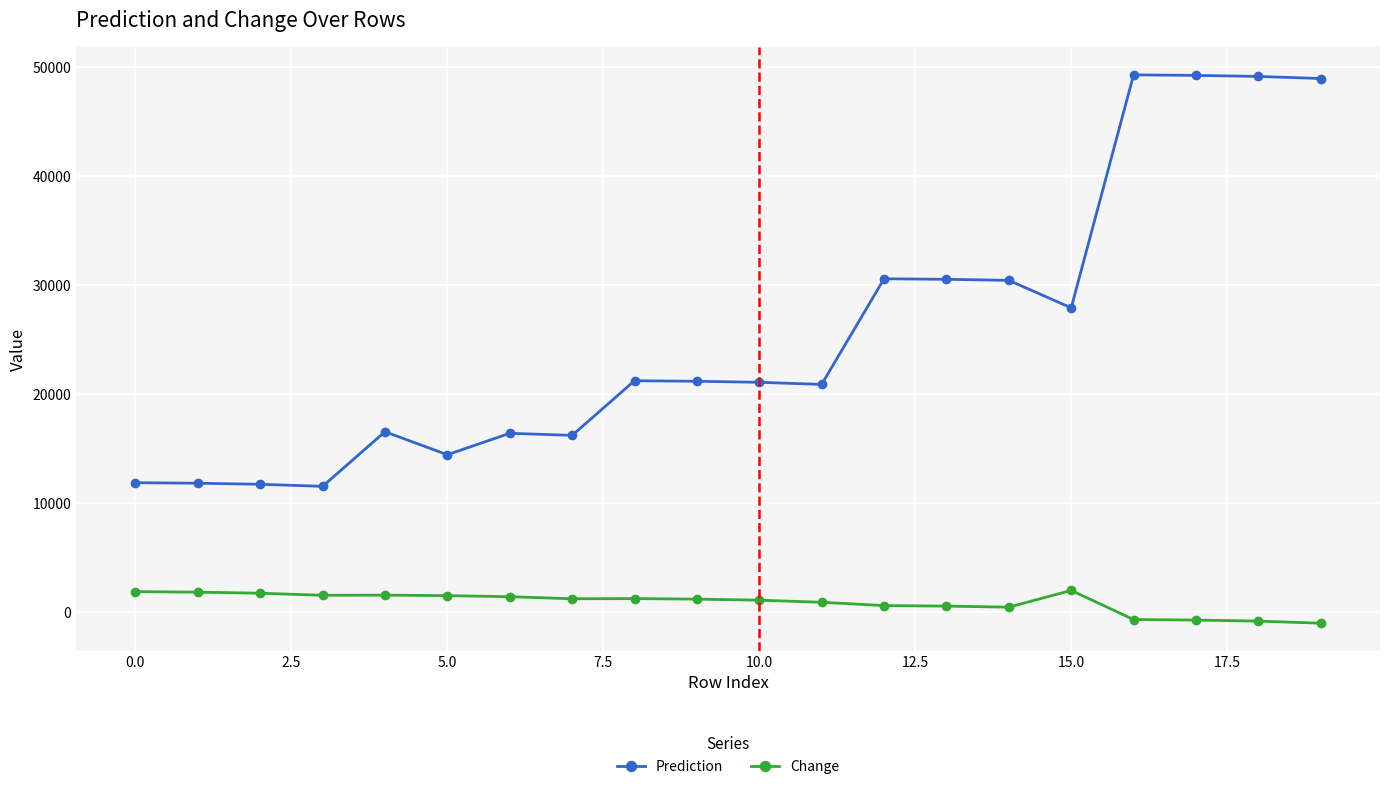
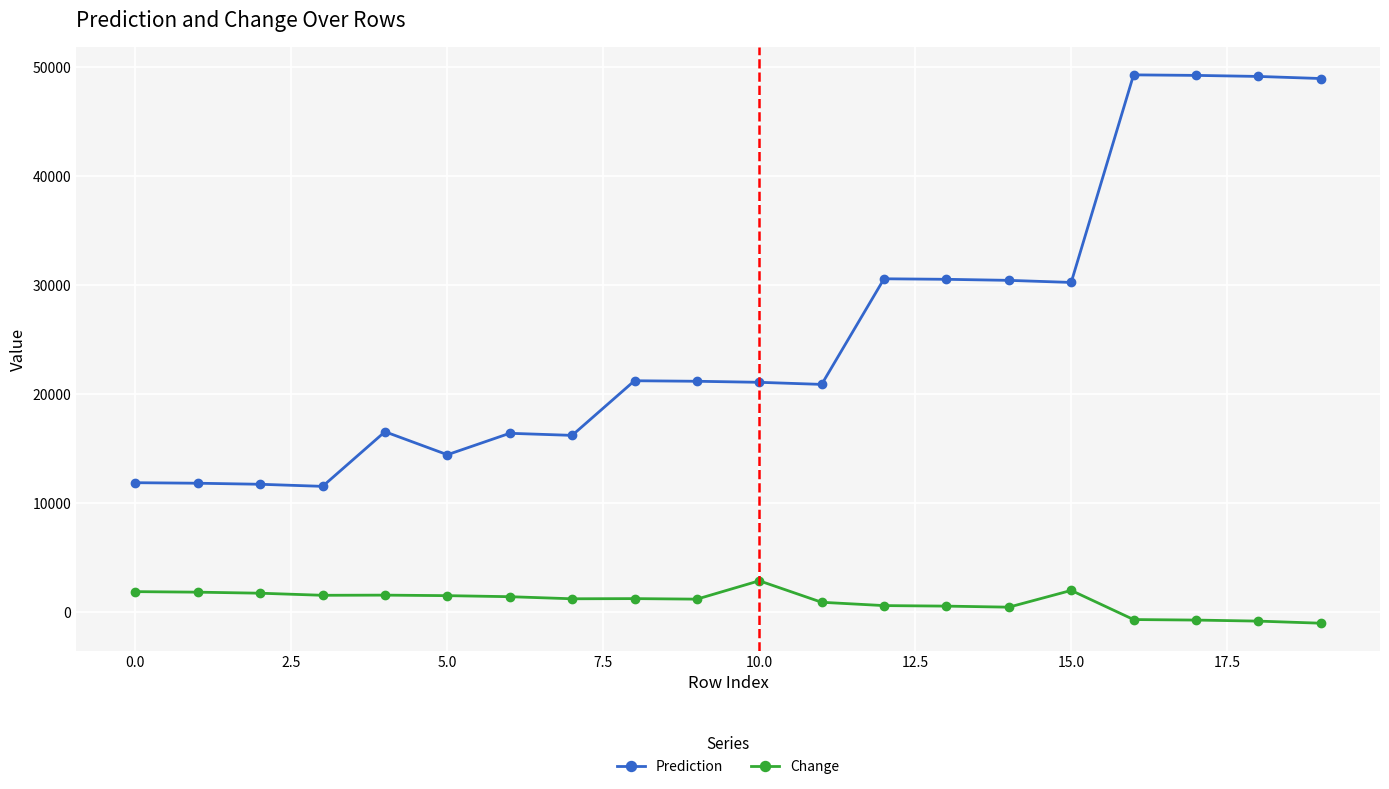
Change, 10.0: 1100 -> 2800
Prediction, 15.0: 27900 -> 30200
